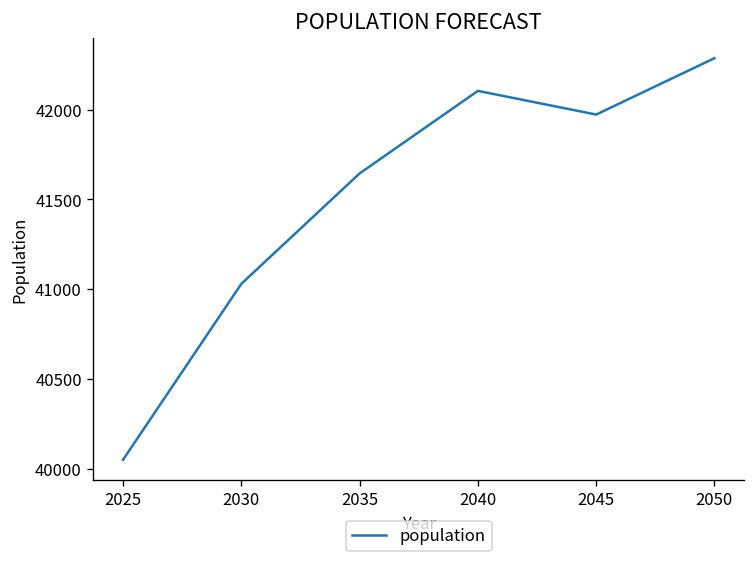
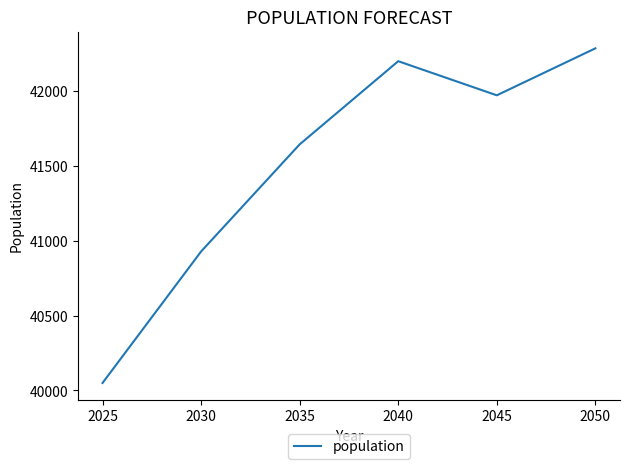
2030: 41030 -> 40930
2040: 42110 -> 42200
